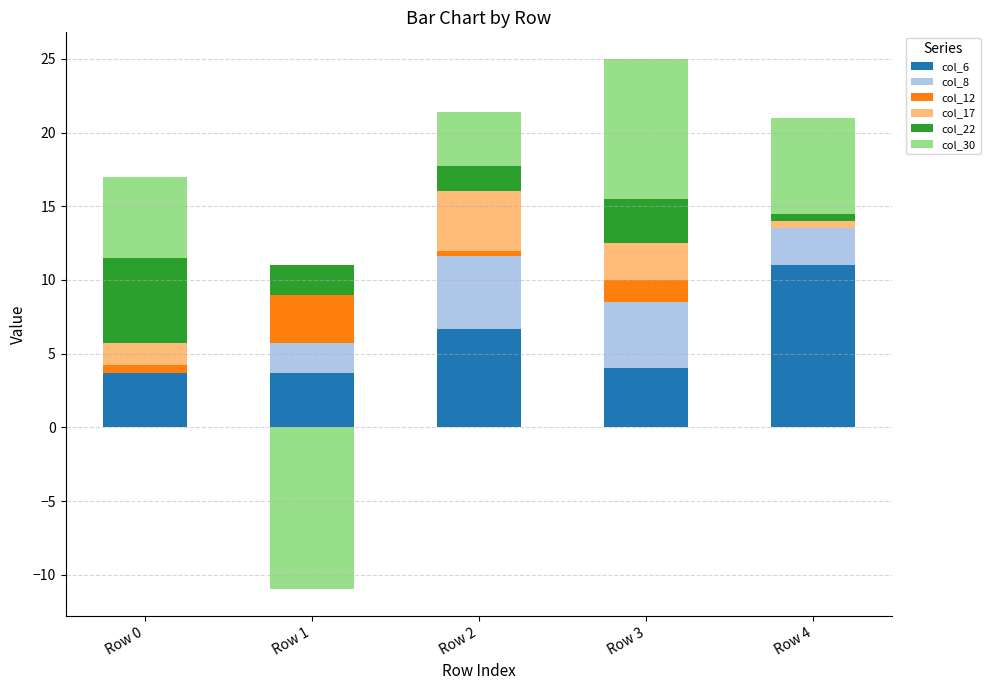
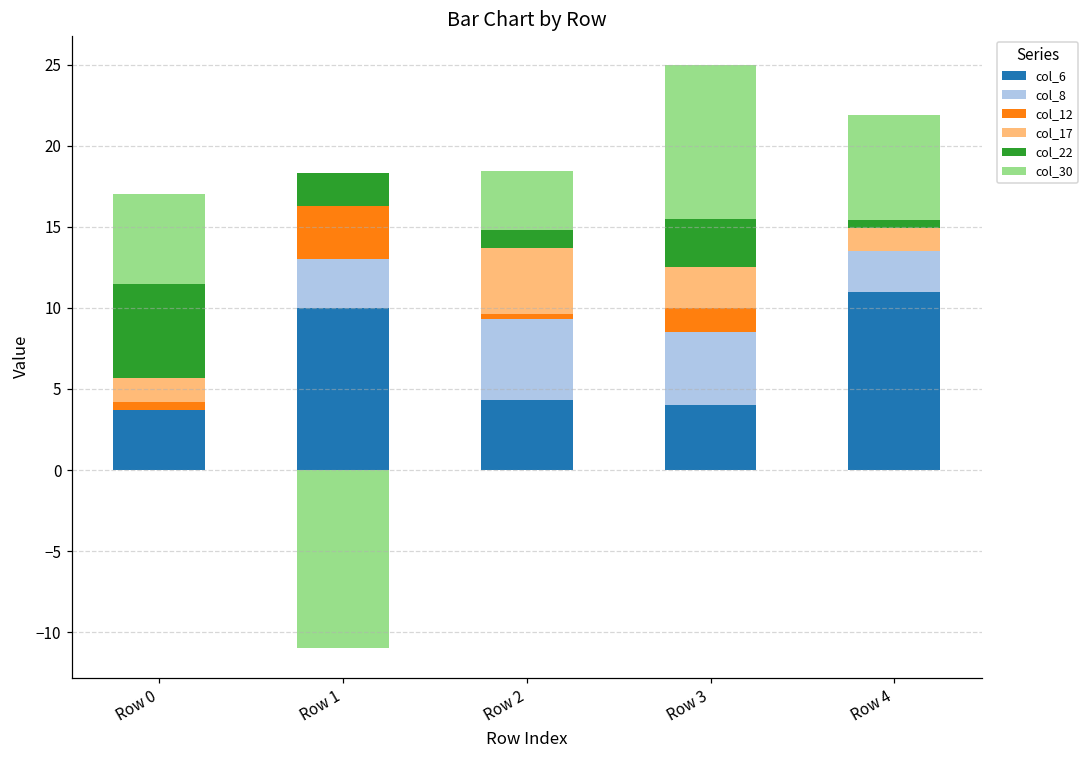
col_6, Row 1: 3.7 -> 10.0
col_8, Row 1: 2 -> 3
col_6, Row 2: 6.7 -> 4.3
col_22, Row 2: 1.7 -> 1.1
col_17, Row 4: 0.5 -> 1.4
